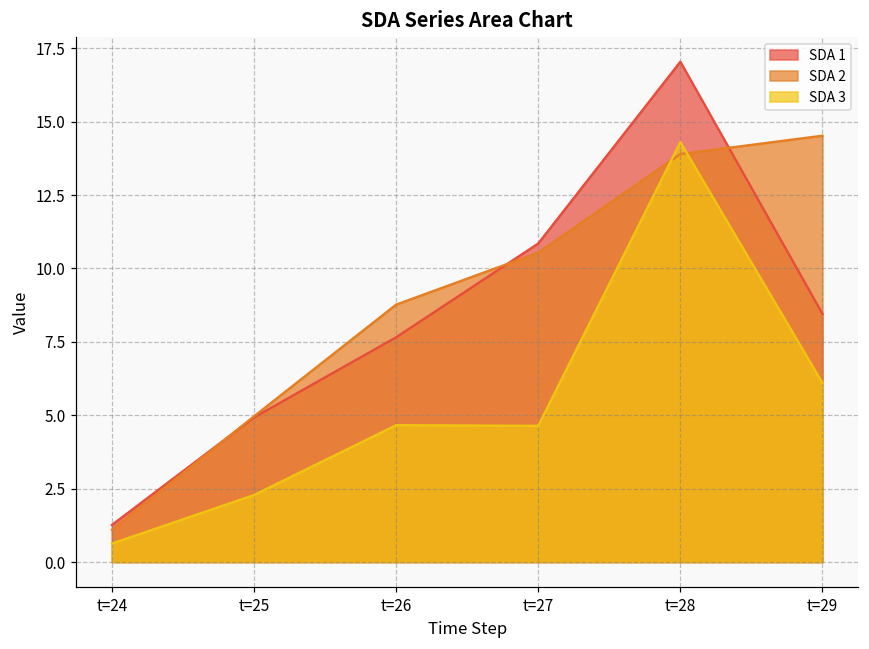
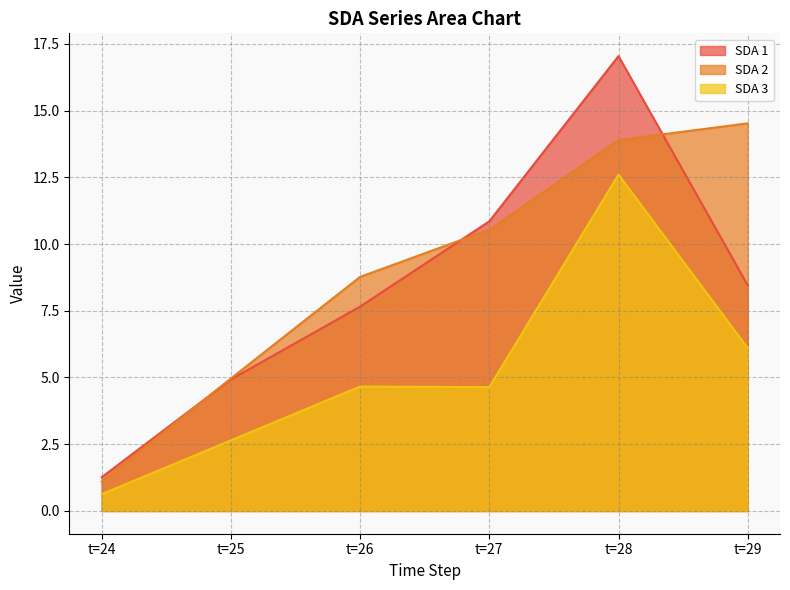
SDA 3, t=25: 2.3 -> 2.6
SDA 3, t=28: 14.3 -> 12.6
